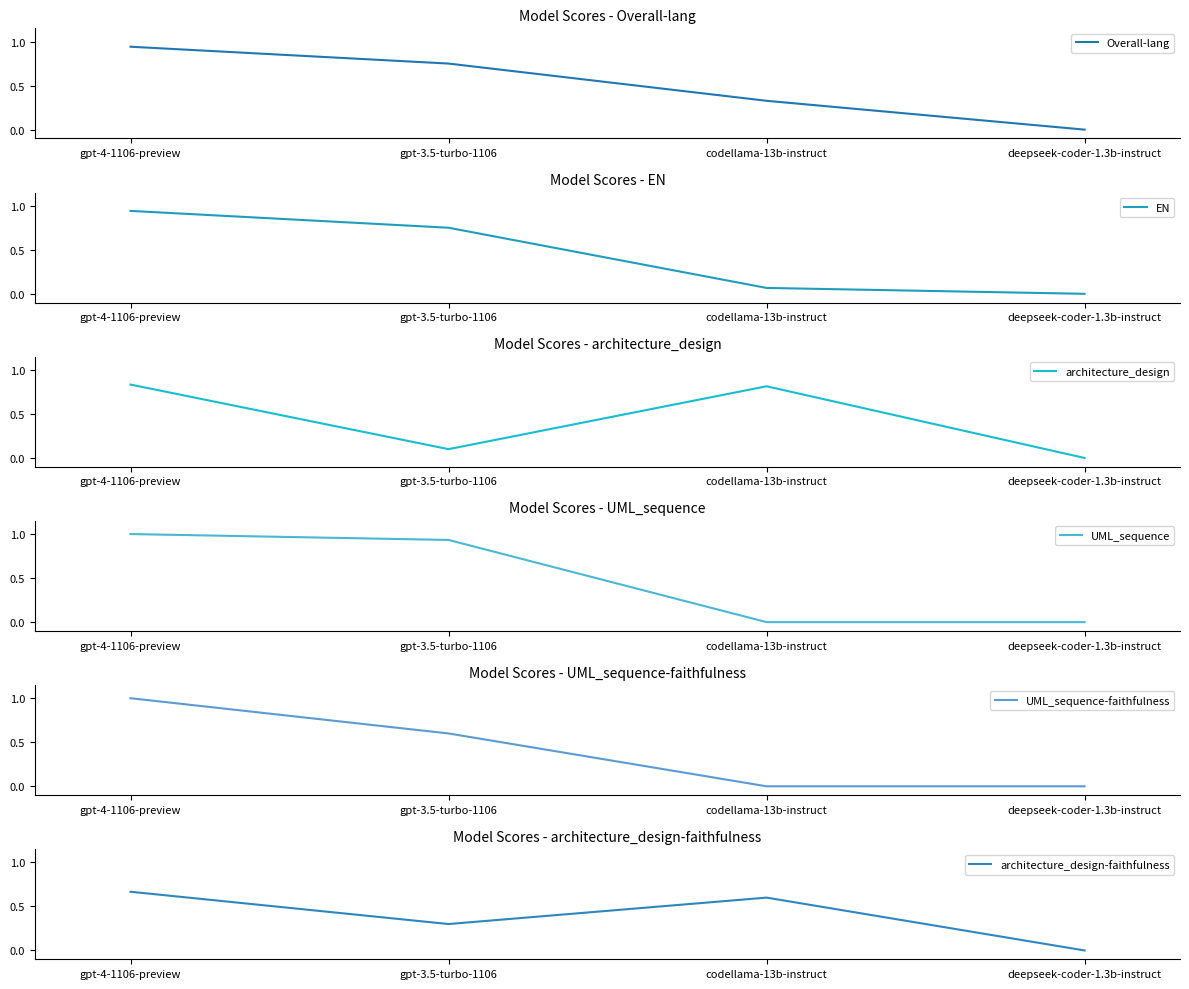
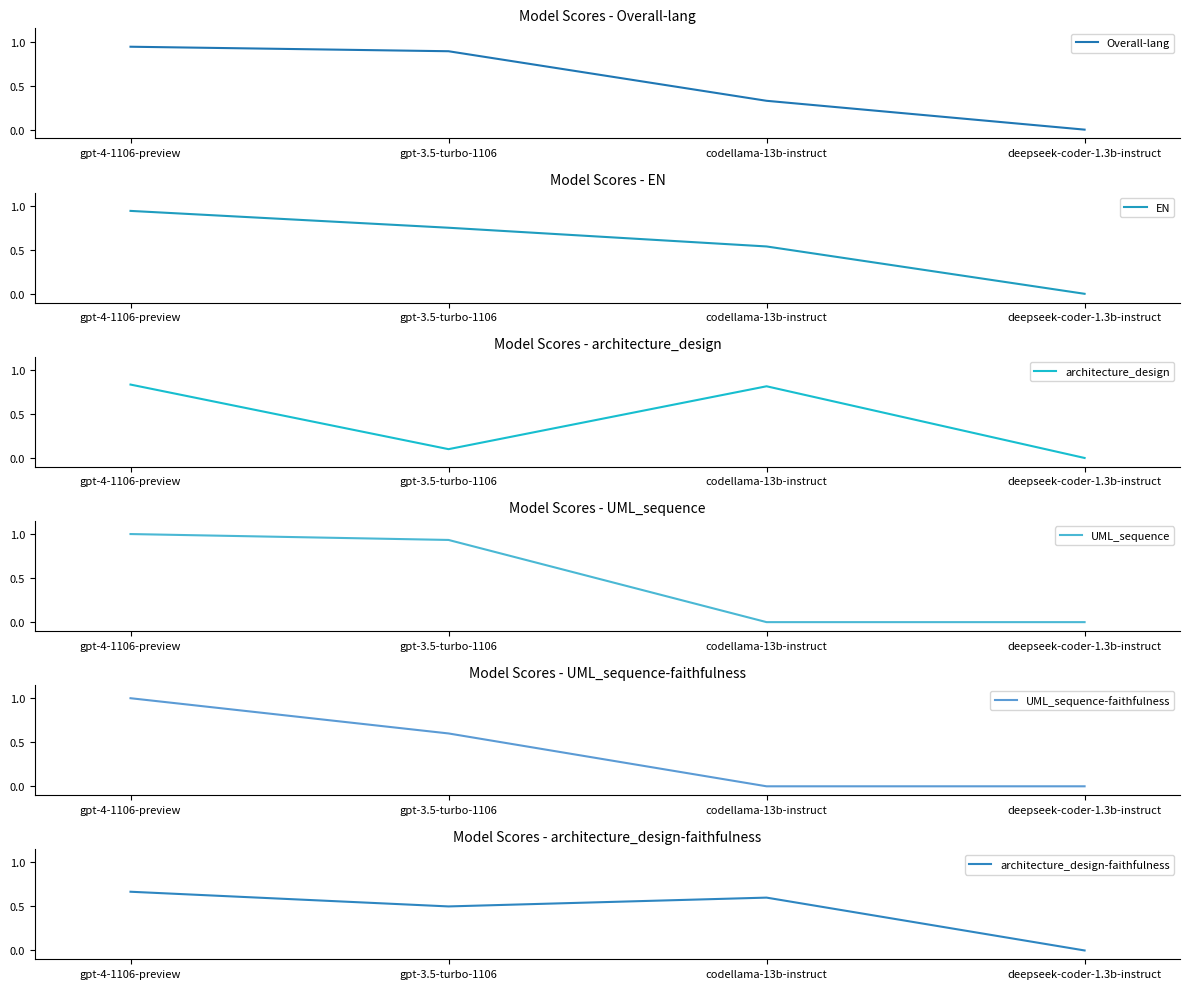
Model Scores - Overall-lang, gpt-3.5-turbo-1106: 0.8 -> 0.9
Model Scores - EN, codellama-13b-instruct: 0.1 -> 0.5
Model Scores - architecture_design-faithfulness, gpt-3.5-turbo-1106: 0.3 -> 0.5
